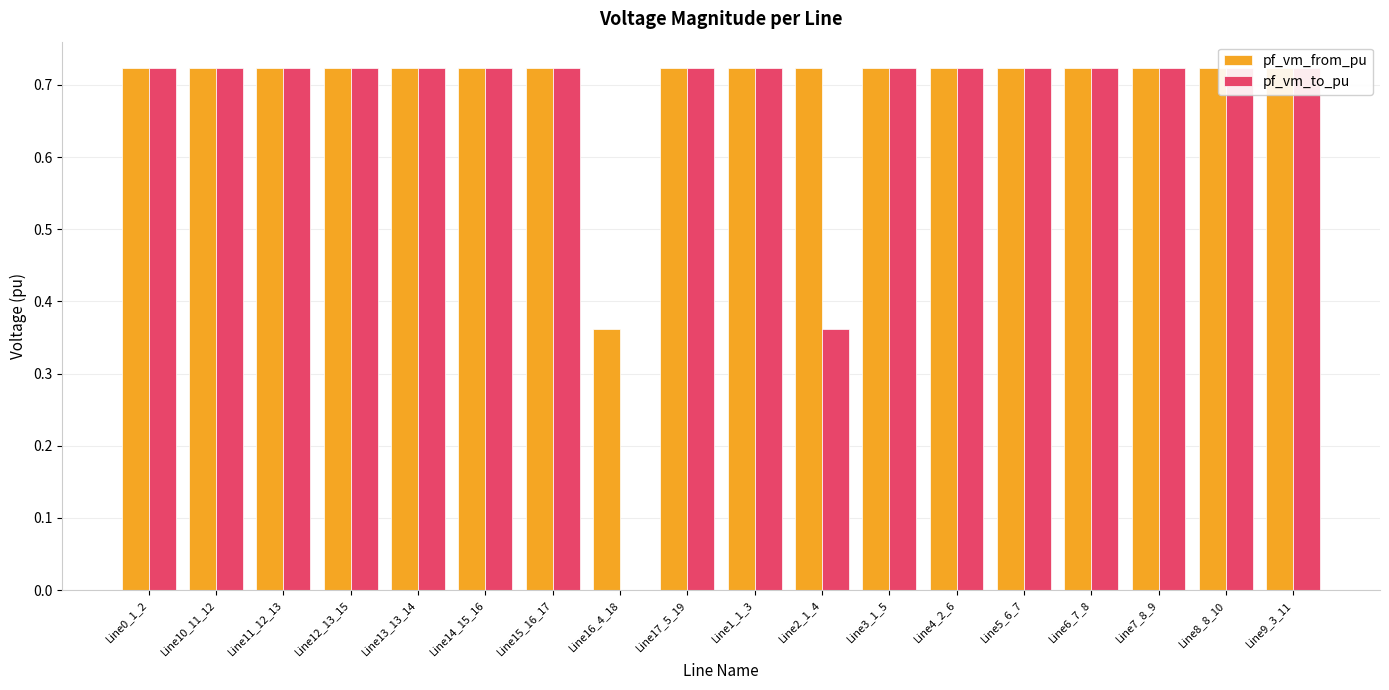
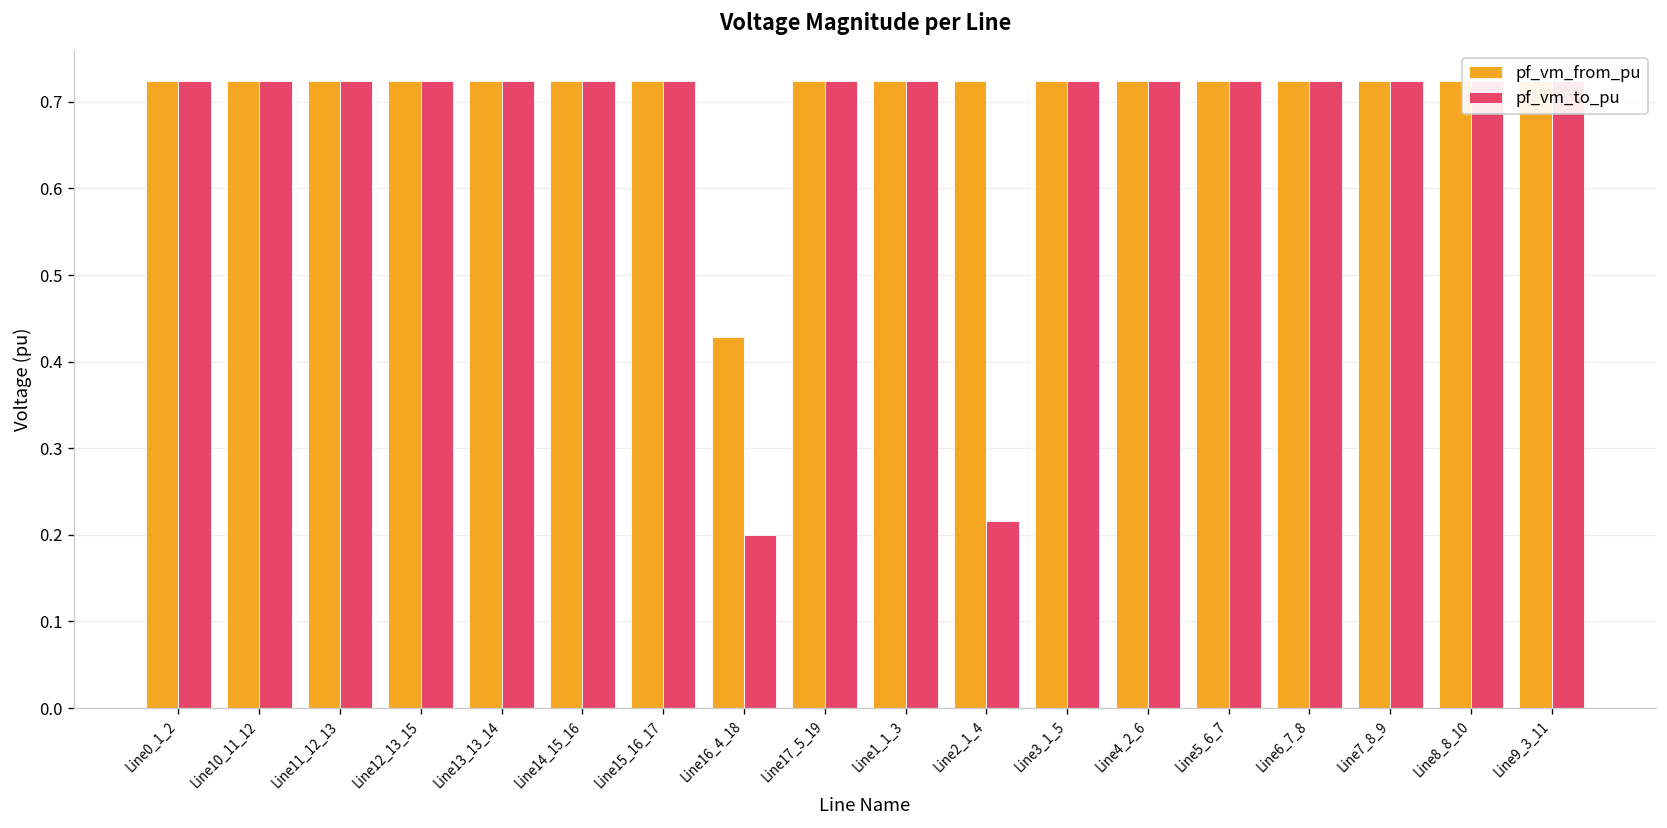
pf_vm_from_pu, Line16_4_18: 0.36 -> 0.43
pf_vm_to_pu, Line16_4_18: 0.0 -> 0.2
pf_vm_to_pu, Line2_1_4: 0.36 -> 0.22
